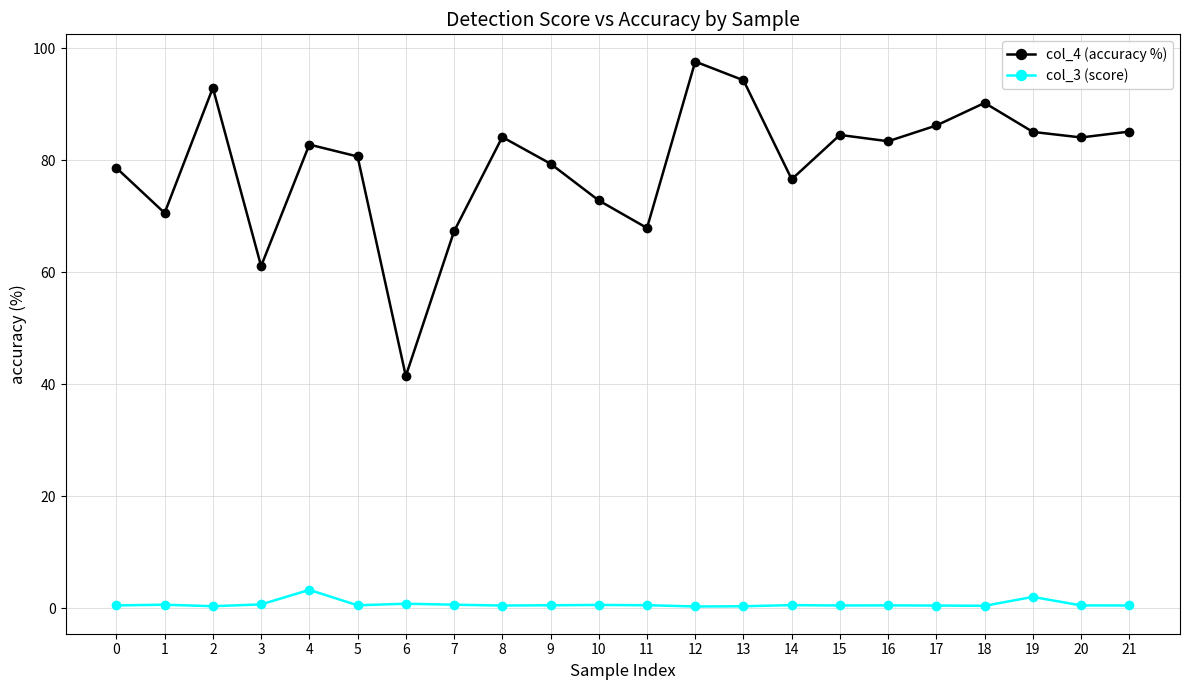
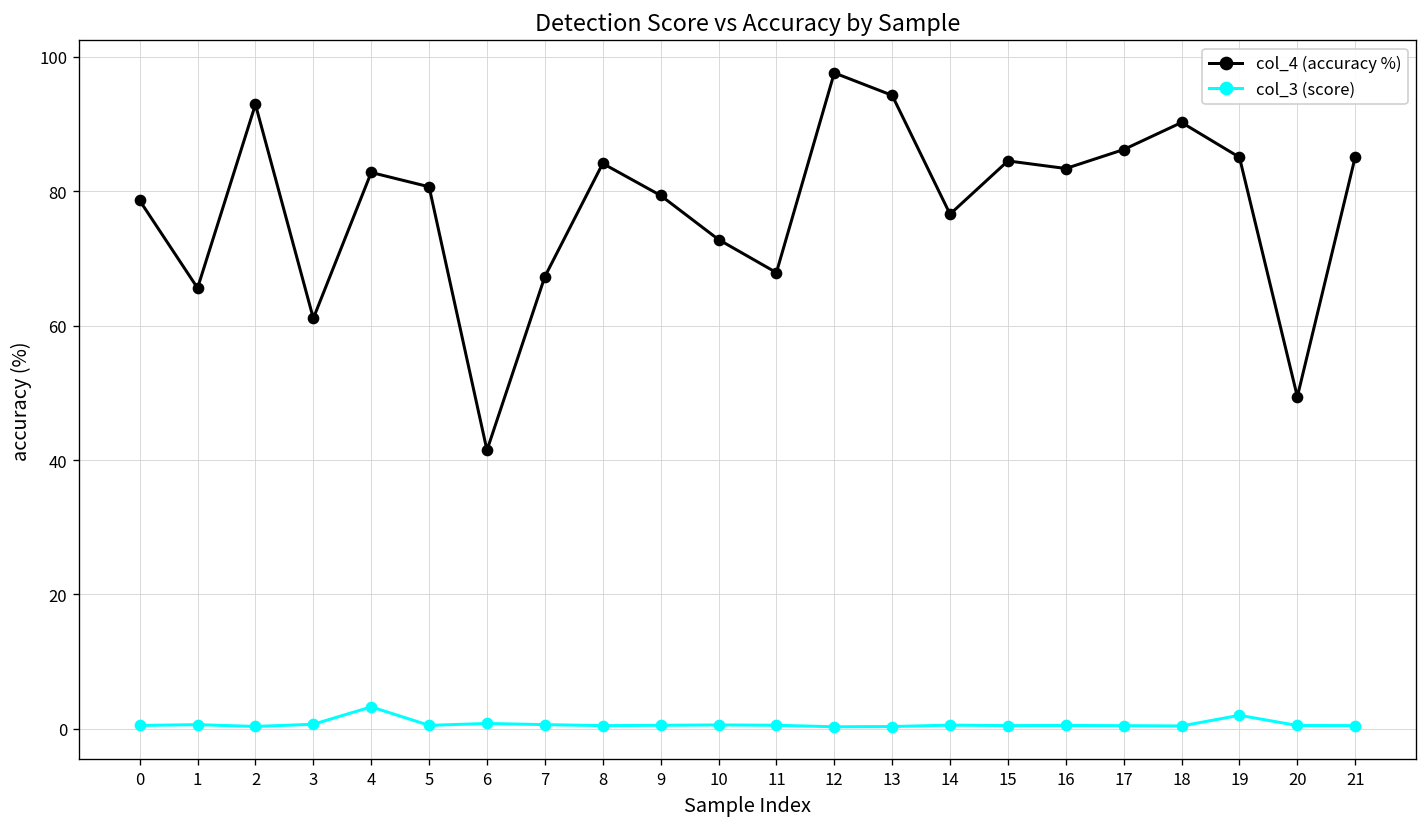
col_4 (accuracy %), 1: 71 -> 66
col_4 (accuracy %), 20: 84 -> 49
